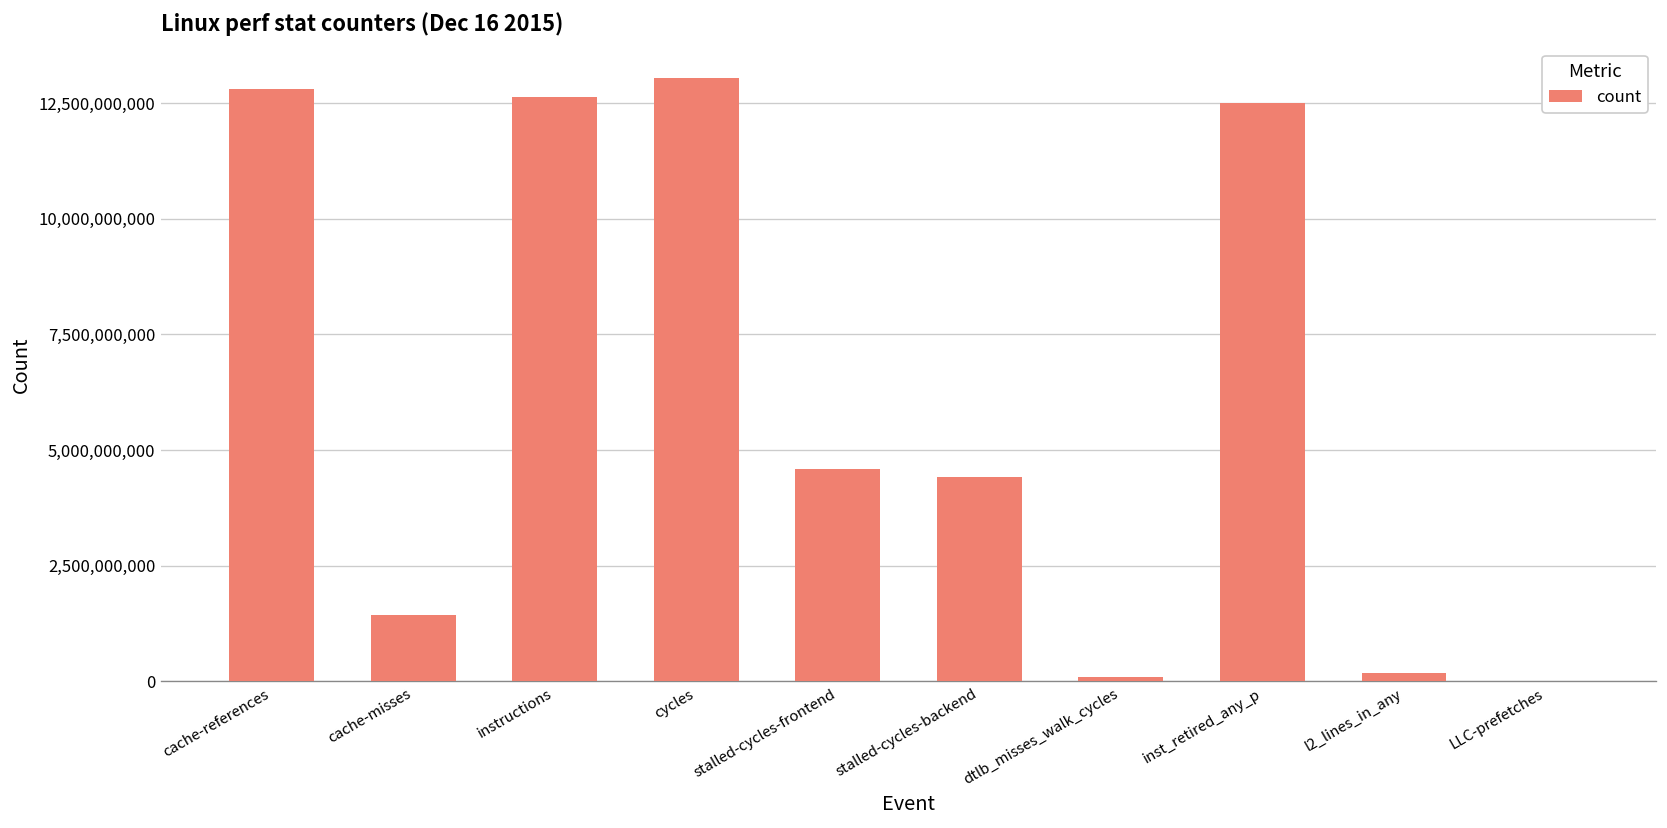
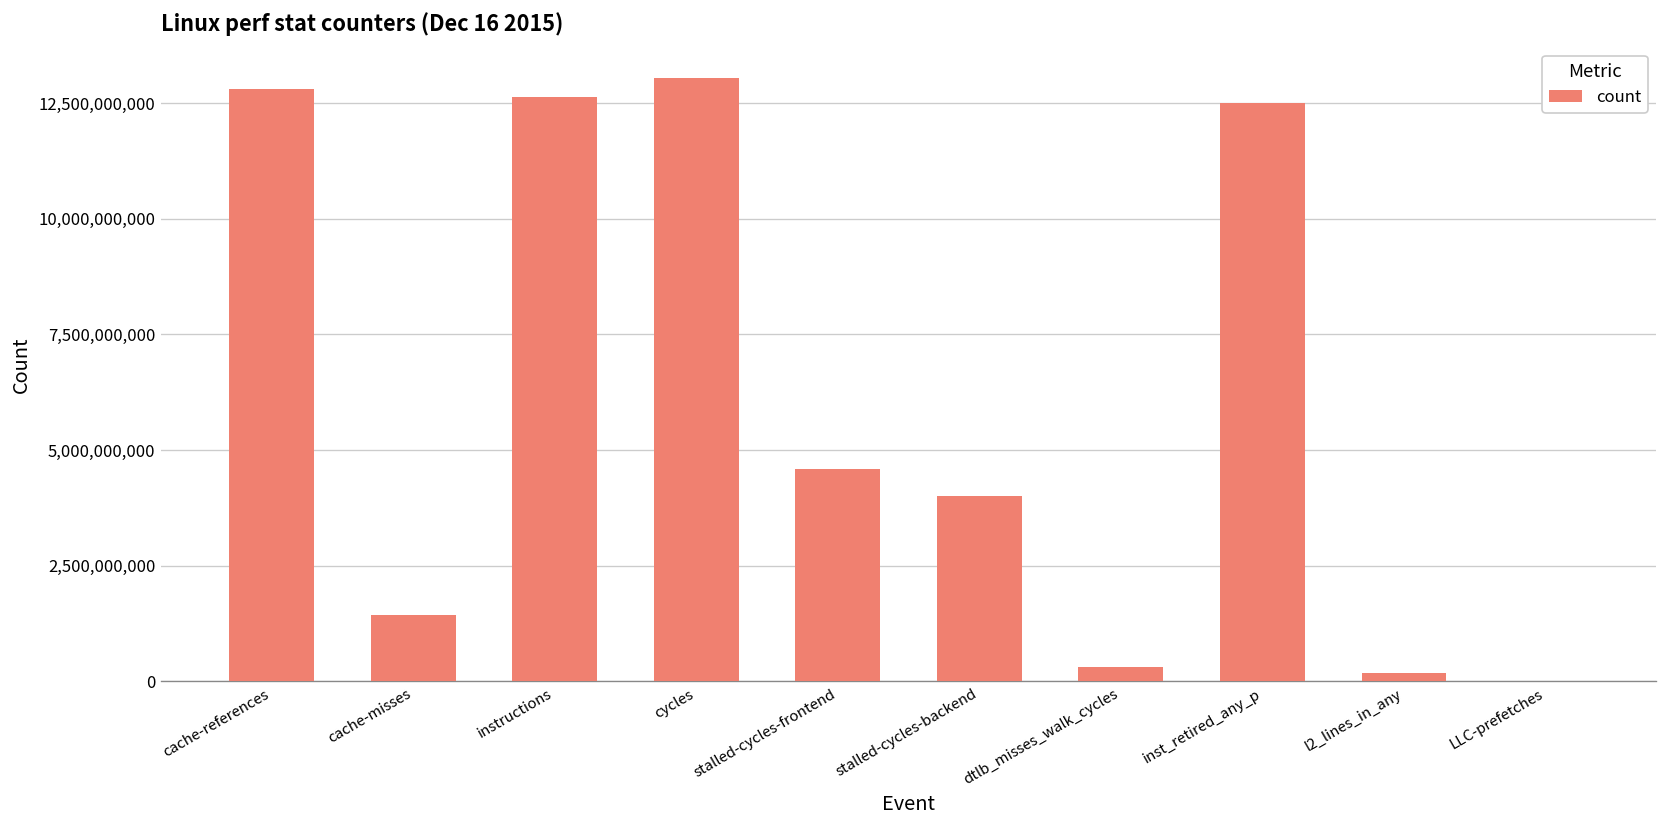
stalled-cycles-backend: 4,400,000,000 -> 4,000,000,000
dtlb_misses_walk_cycles: 100,000,000 -> 300,000,000
